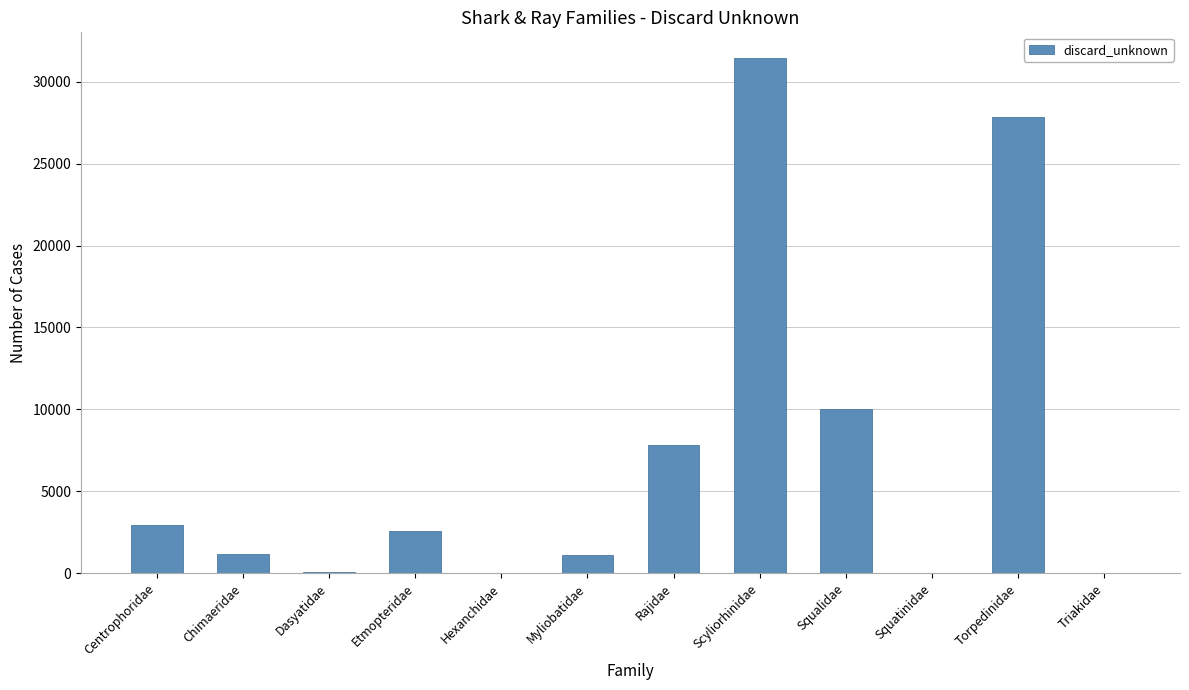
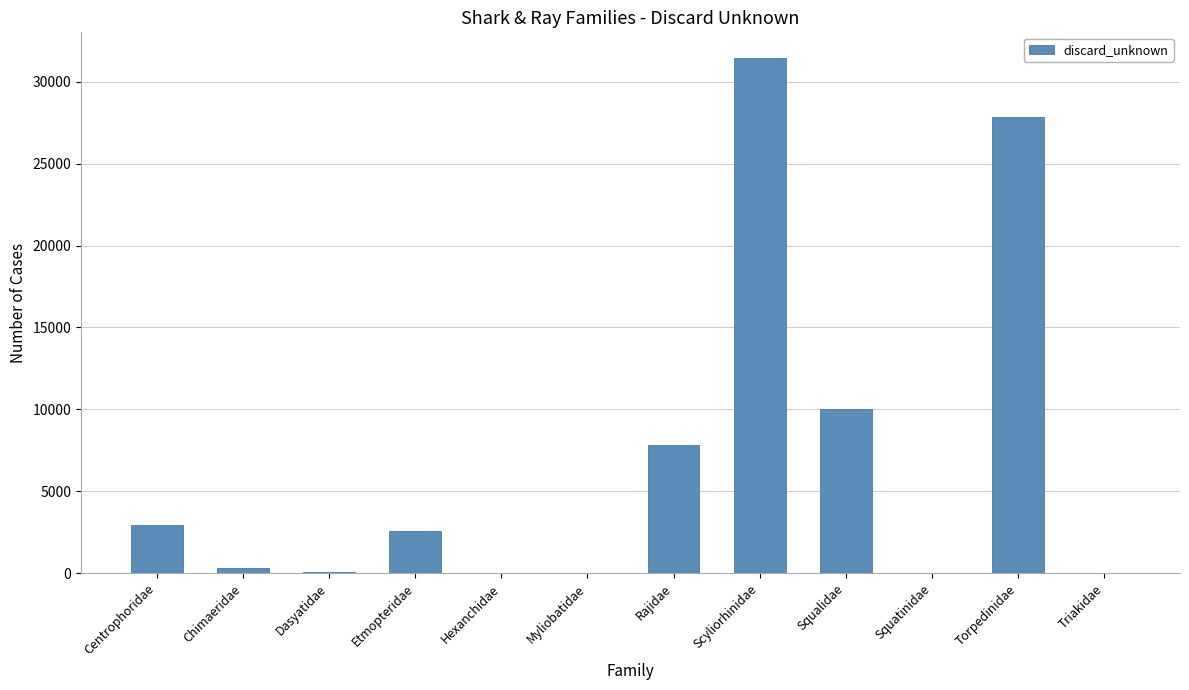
Chimaeridae: 1200 -> 300
Myliobatidae: 1100 -> 0
